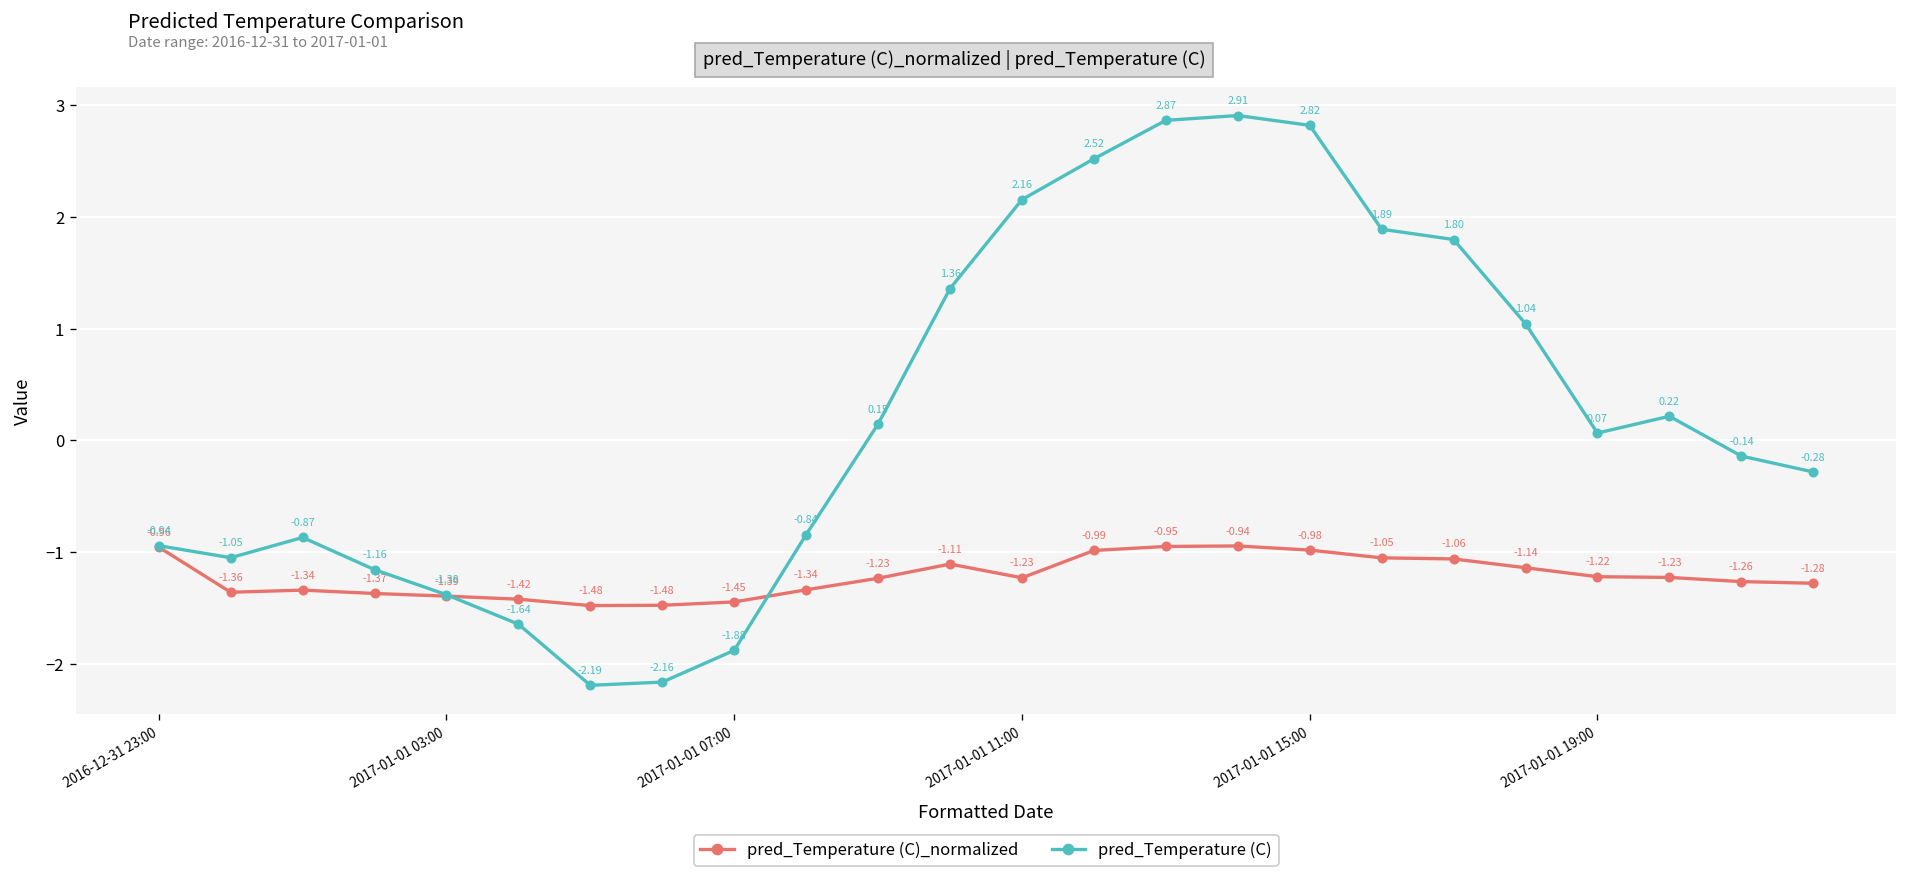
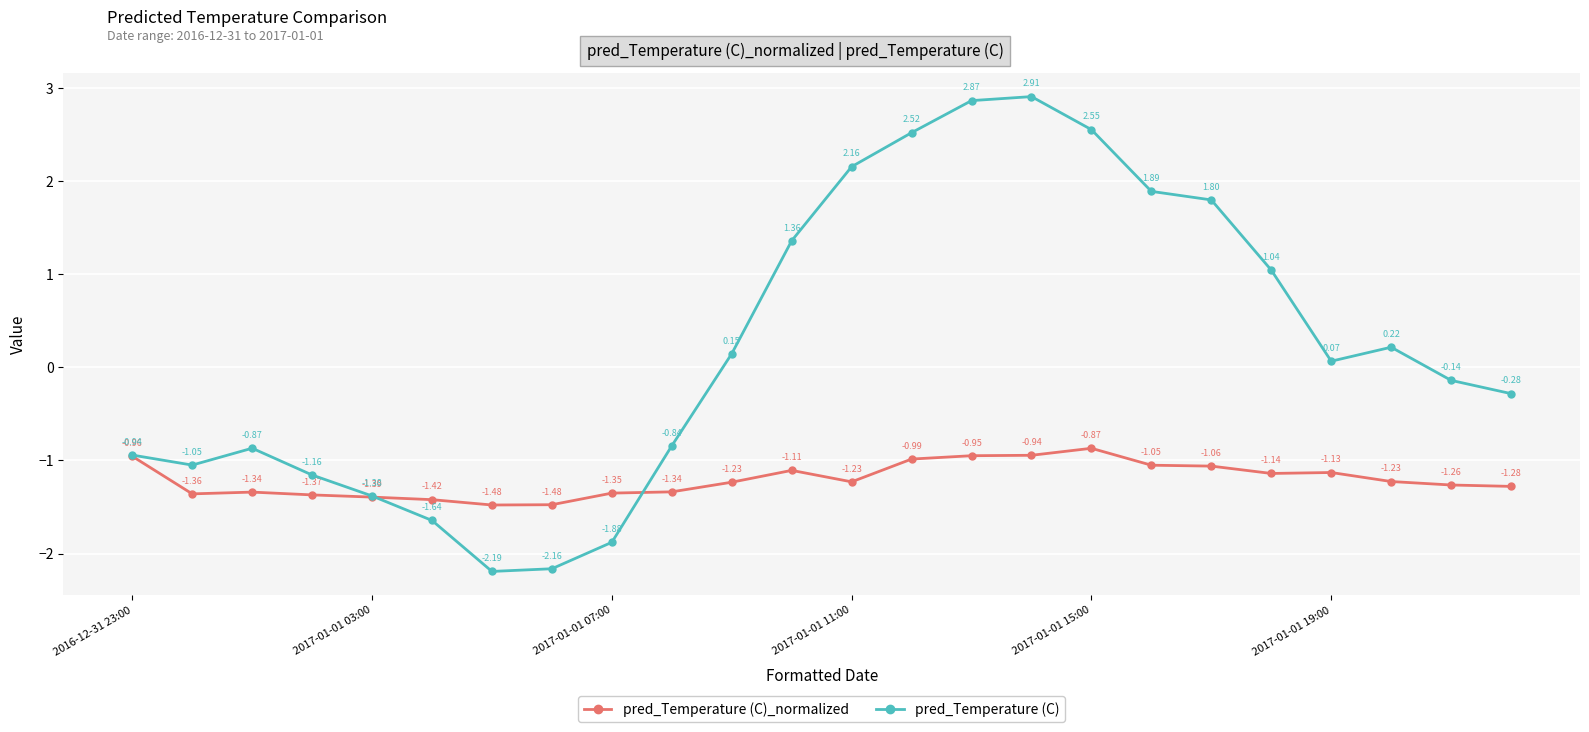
pred_Temperature (C)_normalized, 2017-01-01 07:00: -1.45 -> -1.35
pred_Temperature (C)_normalized, 2017-01-01 15:00: -0.98 -> -0.87
pred_Temperature (C), 2017-01-01 15:00: 2.82 -> 2.55
pred_Temperature (C)_normalized, 2017-01-01 19:00: -1.22 -> -1.13
